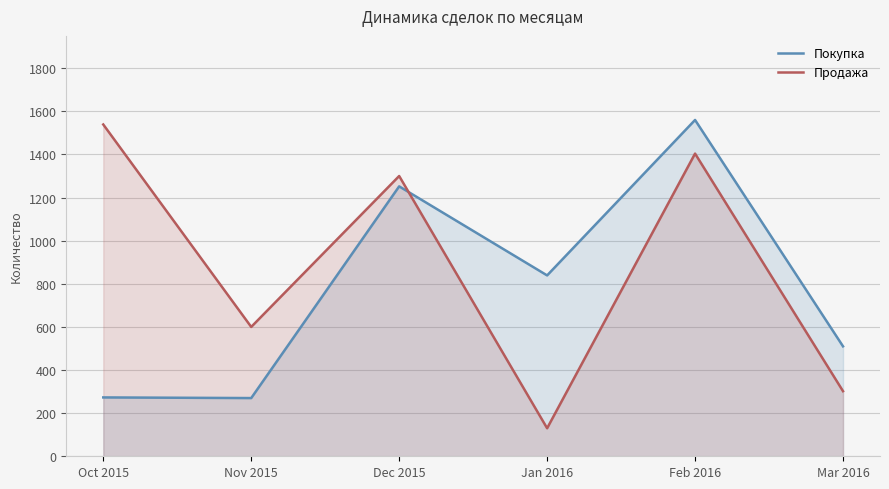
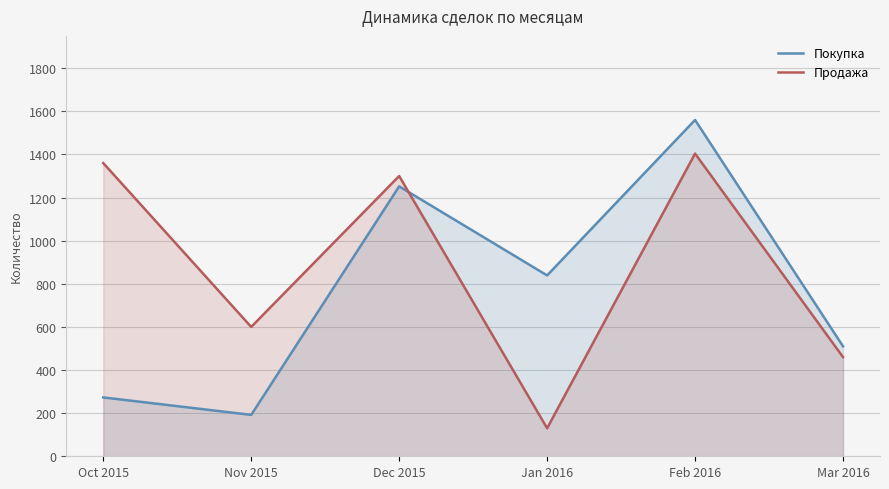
Продажа, Oct 2015: 1540 -> 1360
Покупка, Nov 2015: 270 -> 190
Продажа, Mar 2016: 300 -> 460
